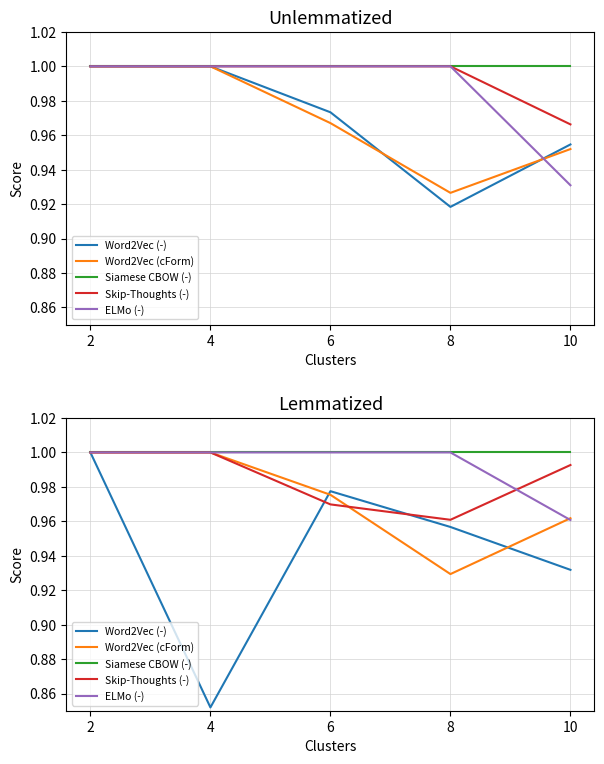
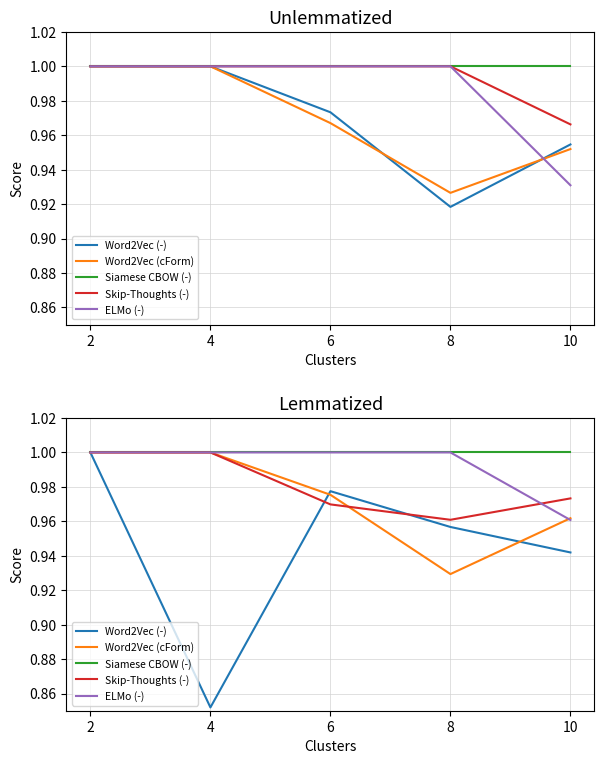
Lemmatized, Word2Vec (-), 10: 0.932 -> 0.942
Lemmatized, Skip-Thoughts (-), 10: 0.993 -> 0.973
